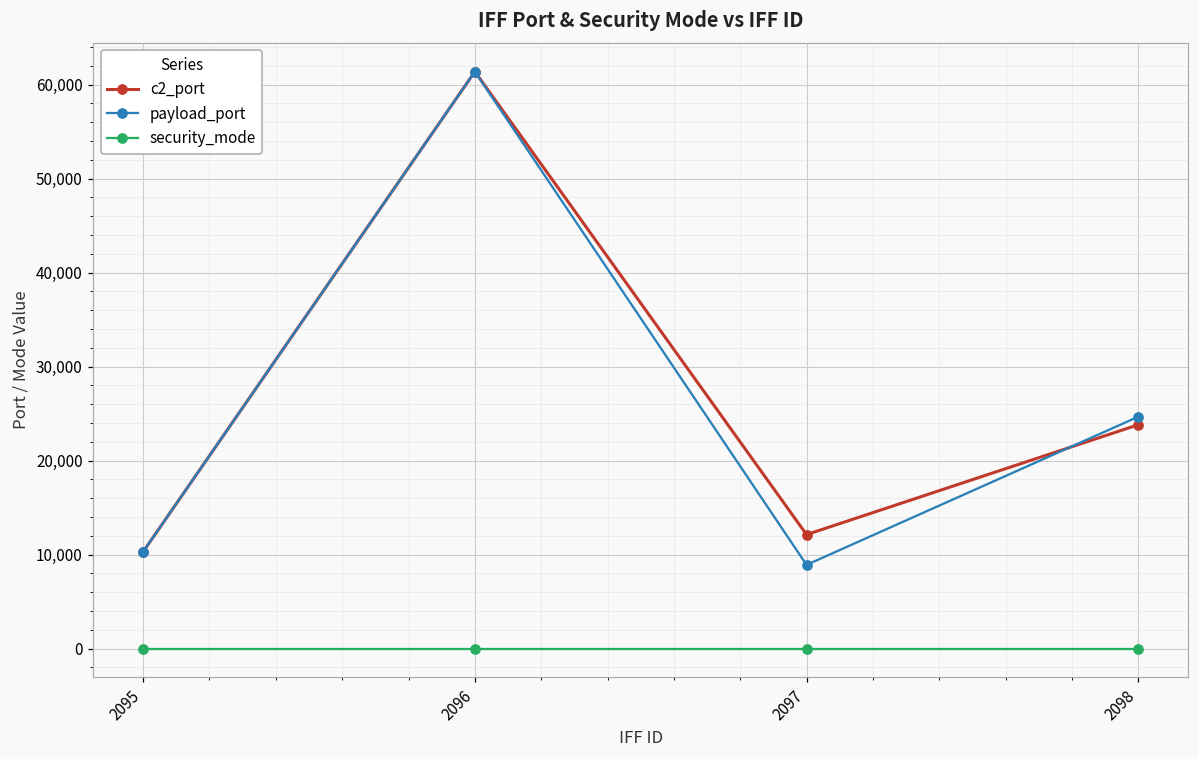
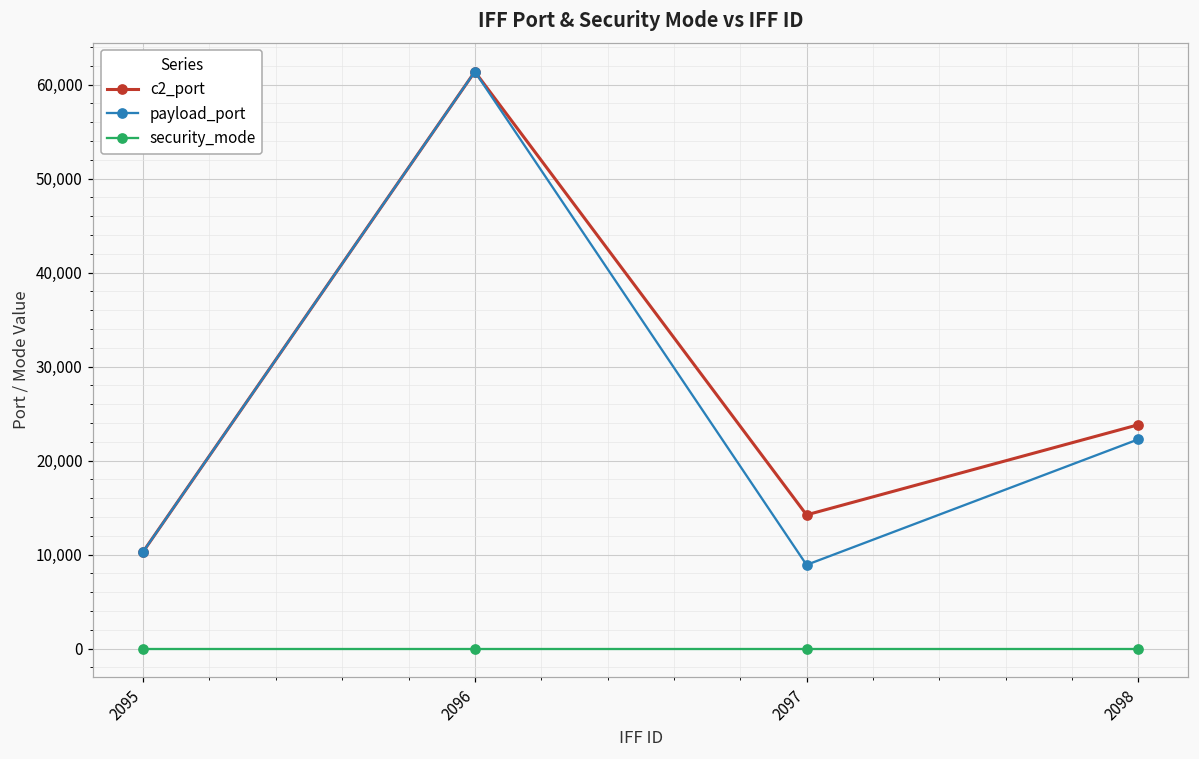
c2_port, 2097: 12,000 -> 14,000
payload_port, 2098: 25,000 -> 22,000
